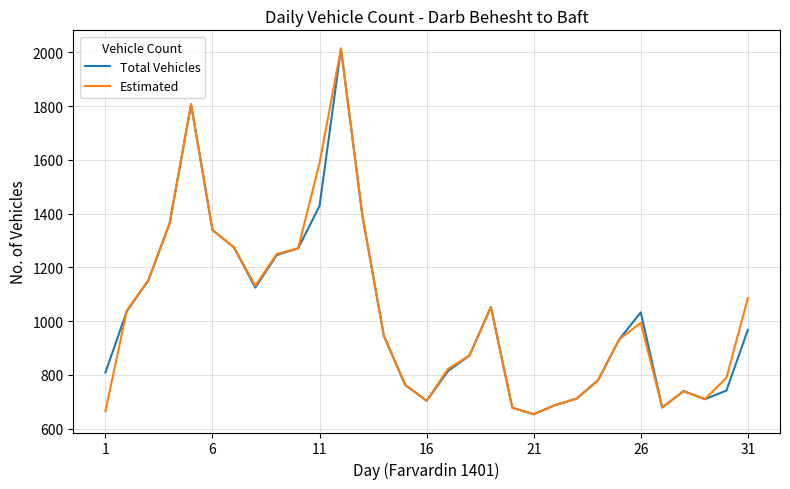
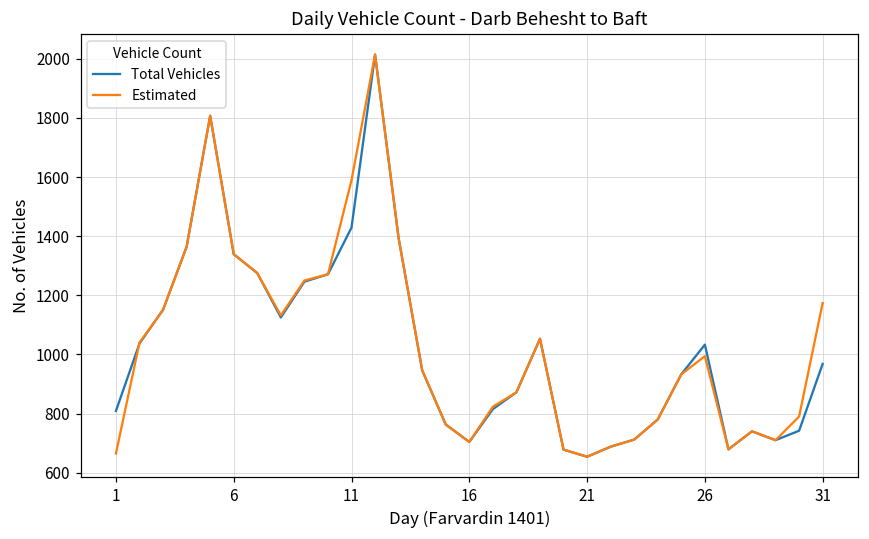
Estimated, 31: 1090 -> 1170
